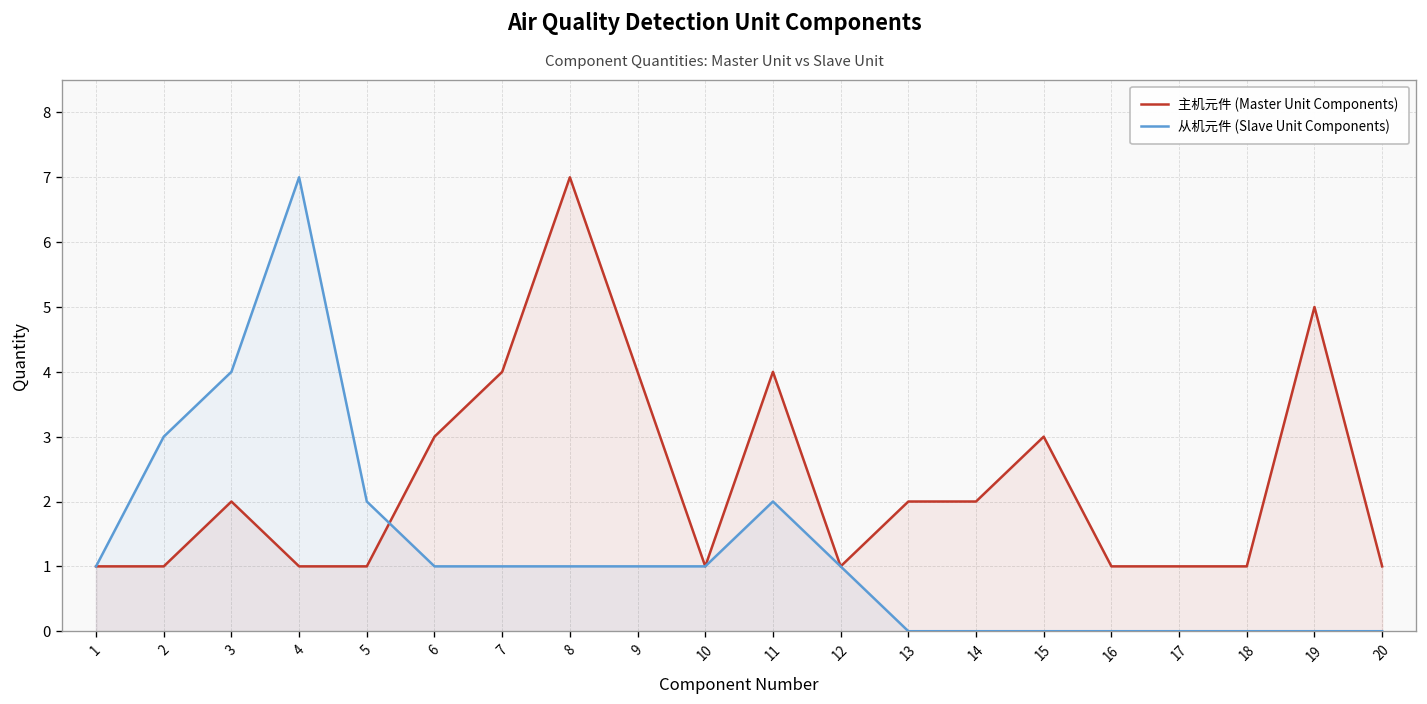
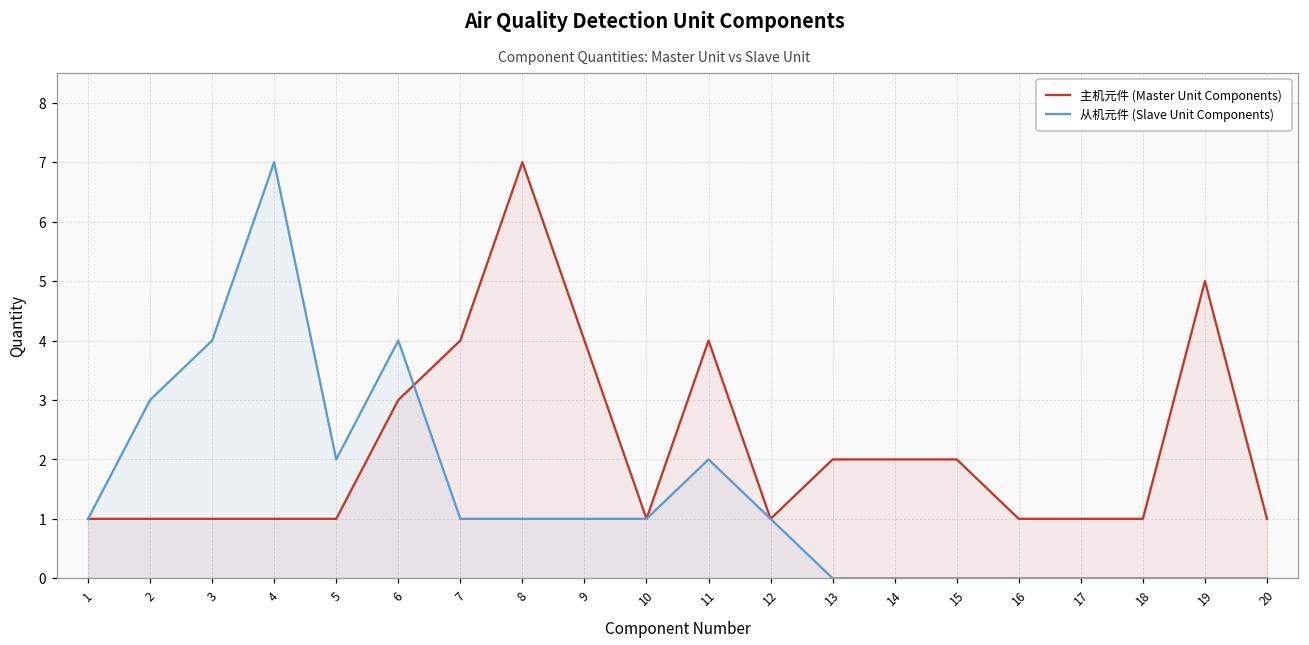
主机元件 (Master Unit Components), 3: 2 -> 1
从机元件 (Slave Unit Components), 6: 1 -> 4
主机元件 (Master Unit Components), 15: 3 -> 2
